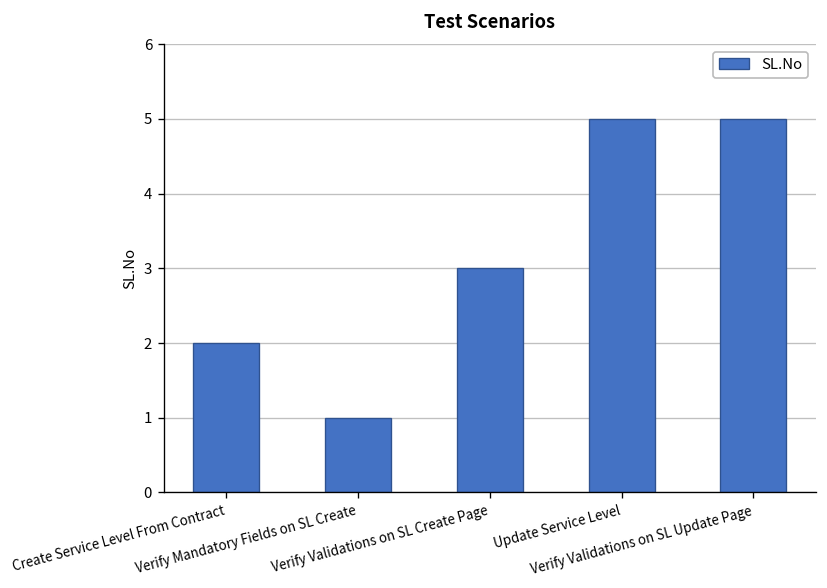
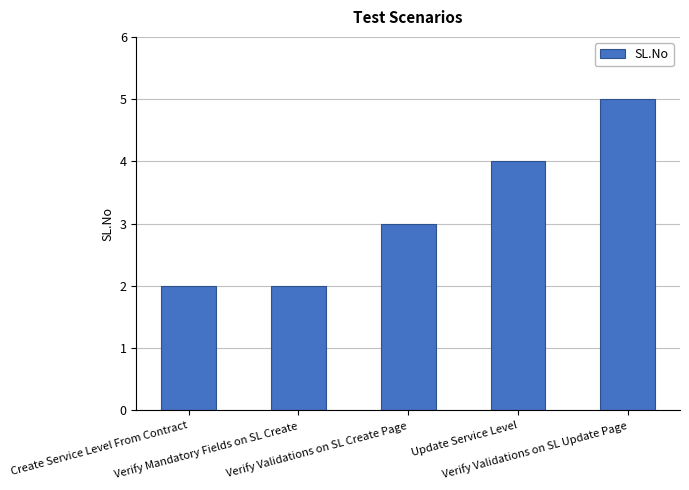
Verify Mandatory Fields on SL Create: 1 -> 2
Update Service Level: 5 -> 4
